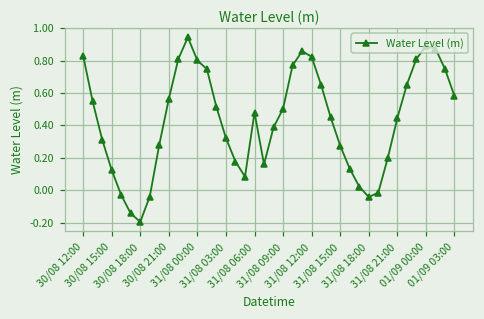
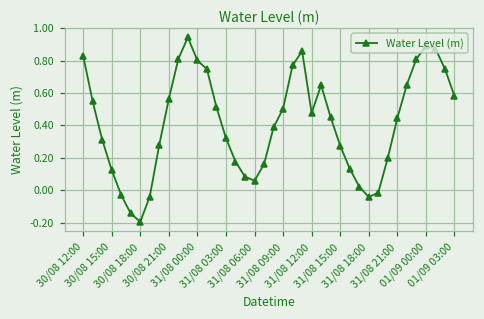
31/08 06:00: 0.48 -> 0.06
31/08 12:00: 0.82 -> 0.48
